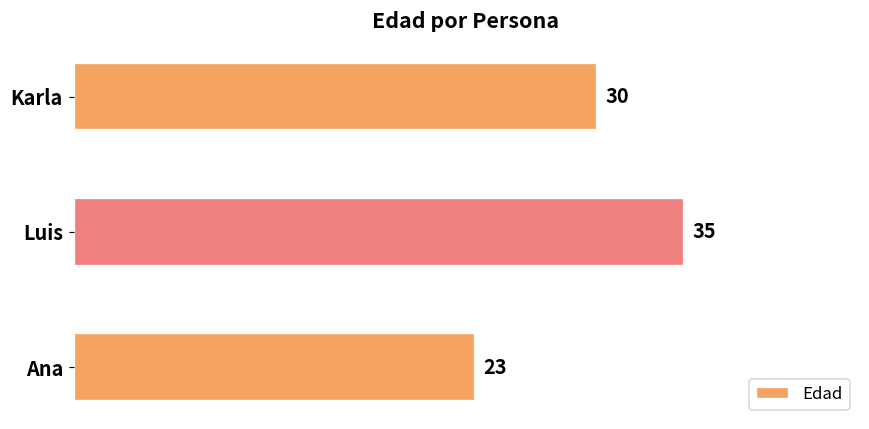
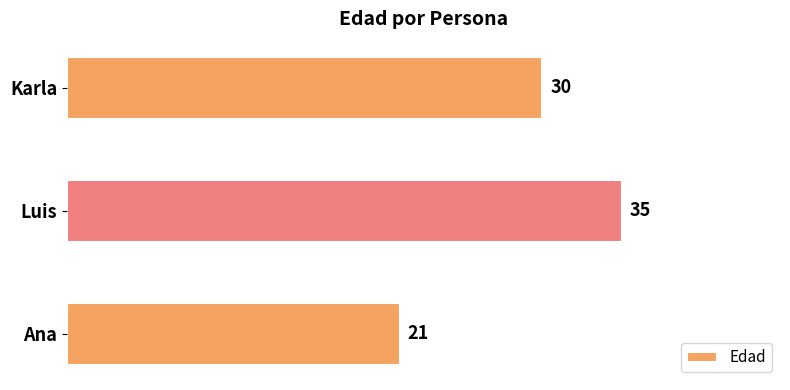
Ana: 23 -> 21
